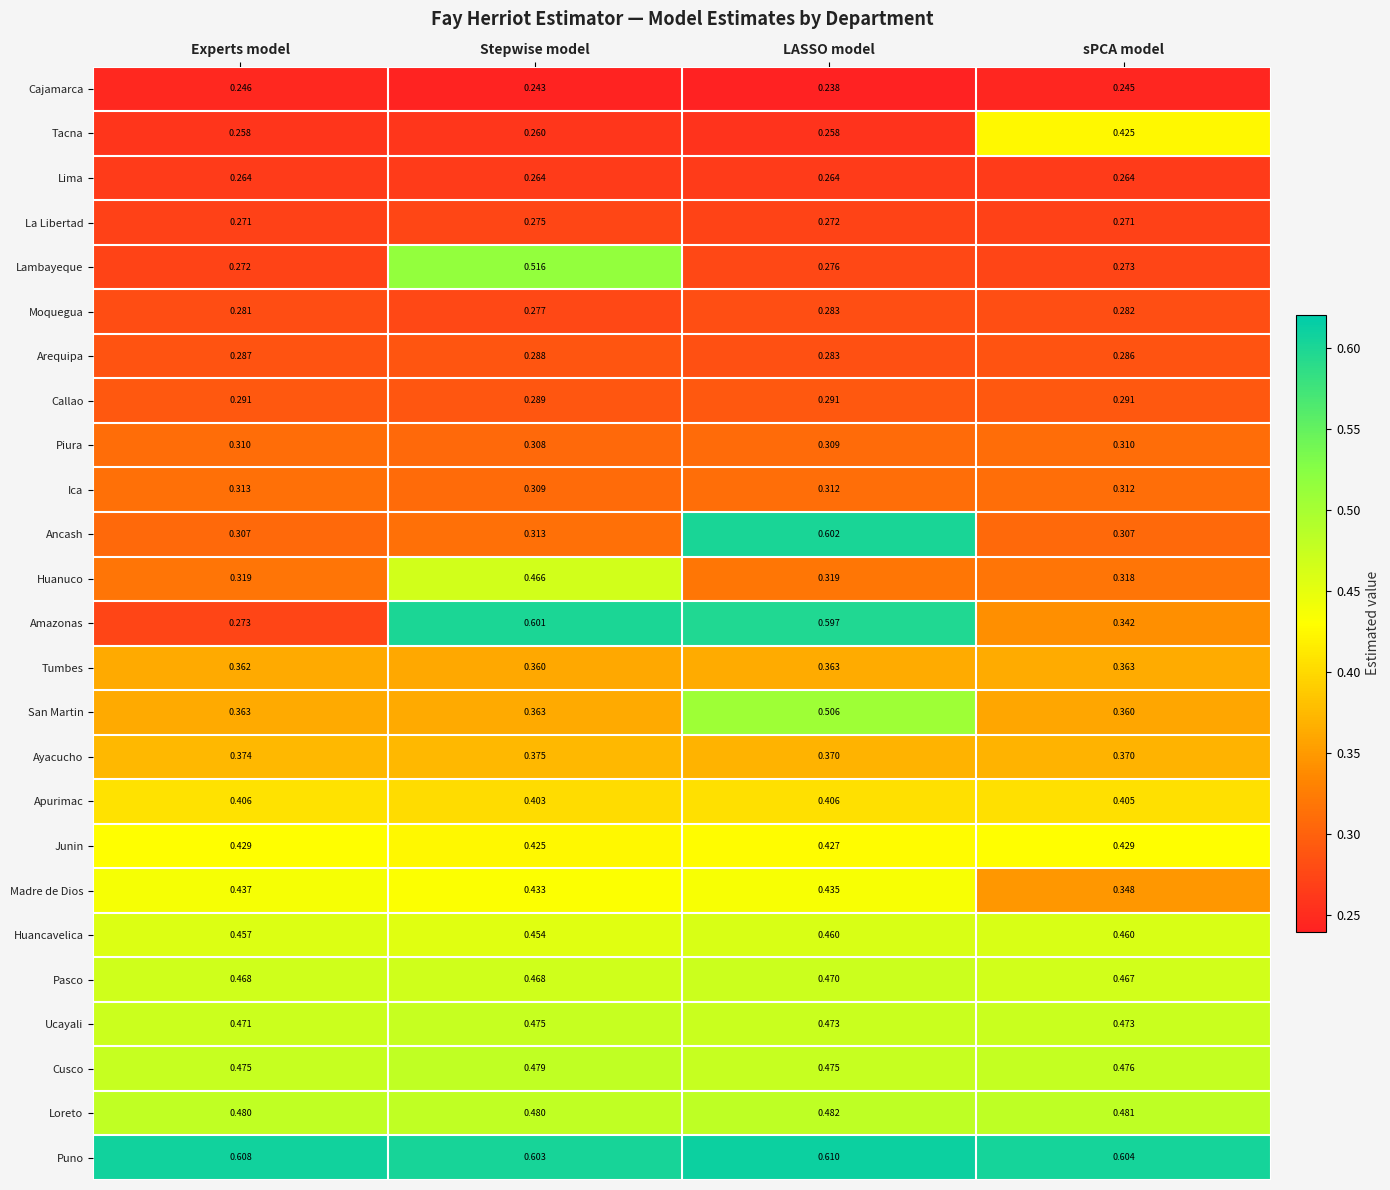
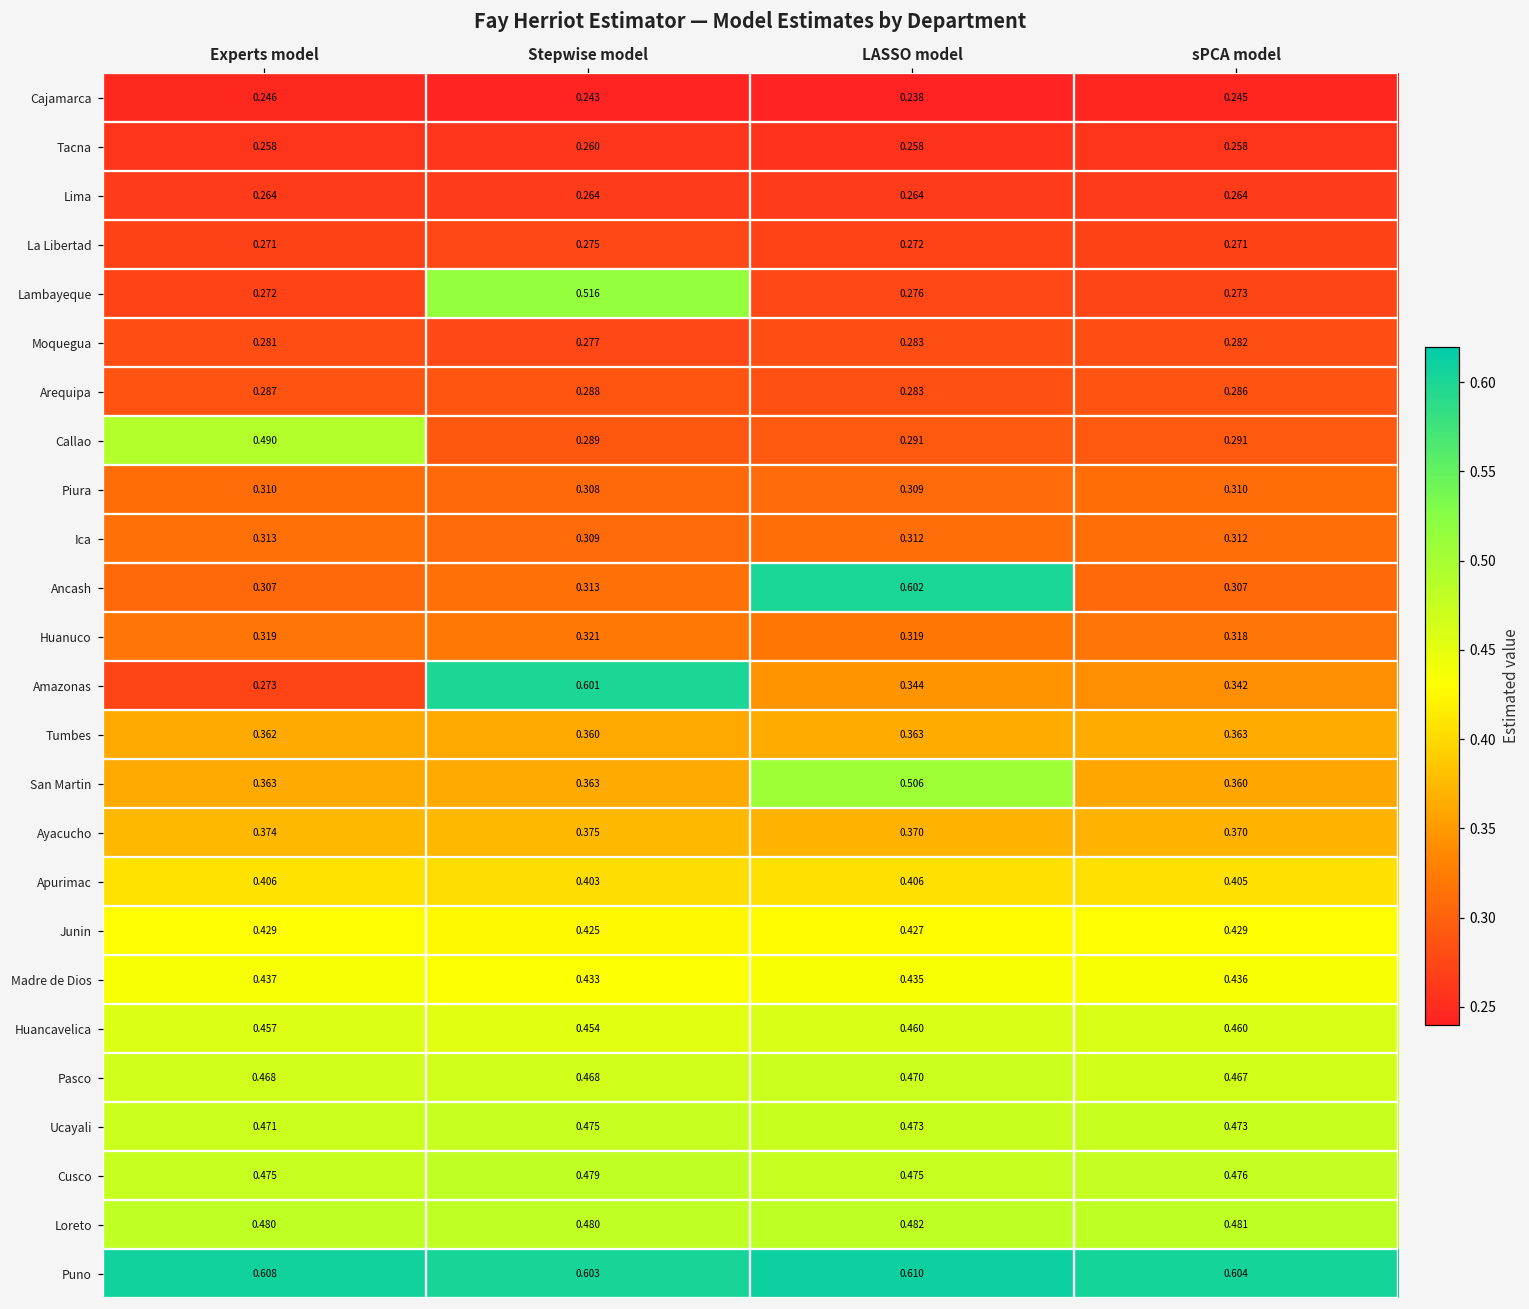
Tacna, sPCA model: 0.425 -> 0.258
Callao, Experts model: 0.291 -> 0.490
Huanuco, Stepwise model: 0.466 -> 0.321
Amazonas, LASSO model: 0.597 -> 0.344
Madre de Dios, sPCA model: 0.348 -> 0.436
